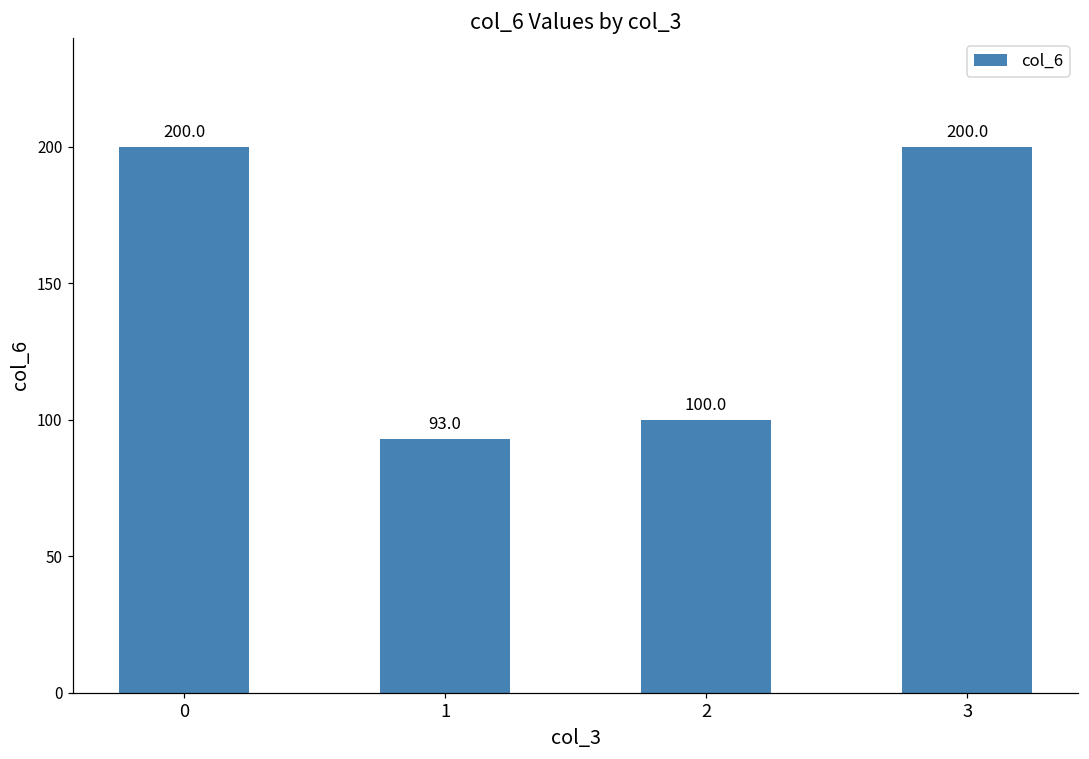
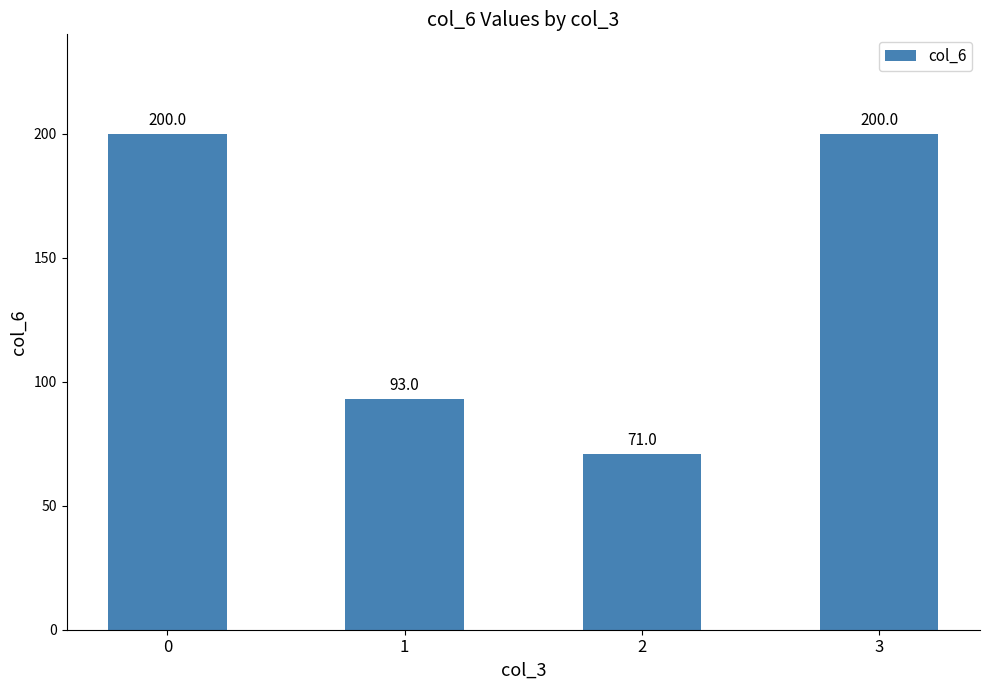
2: 100.0 -> 71.0
